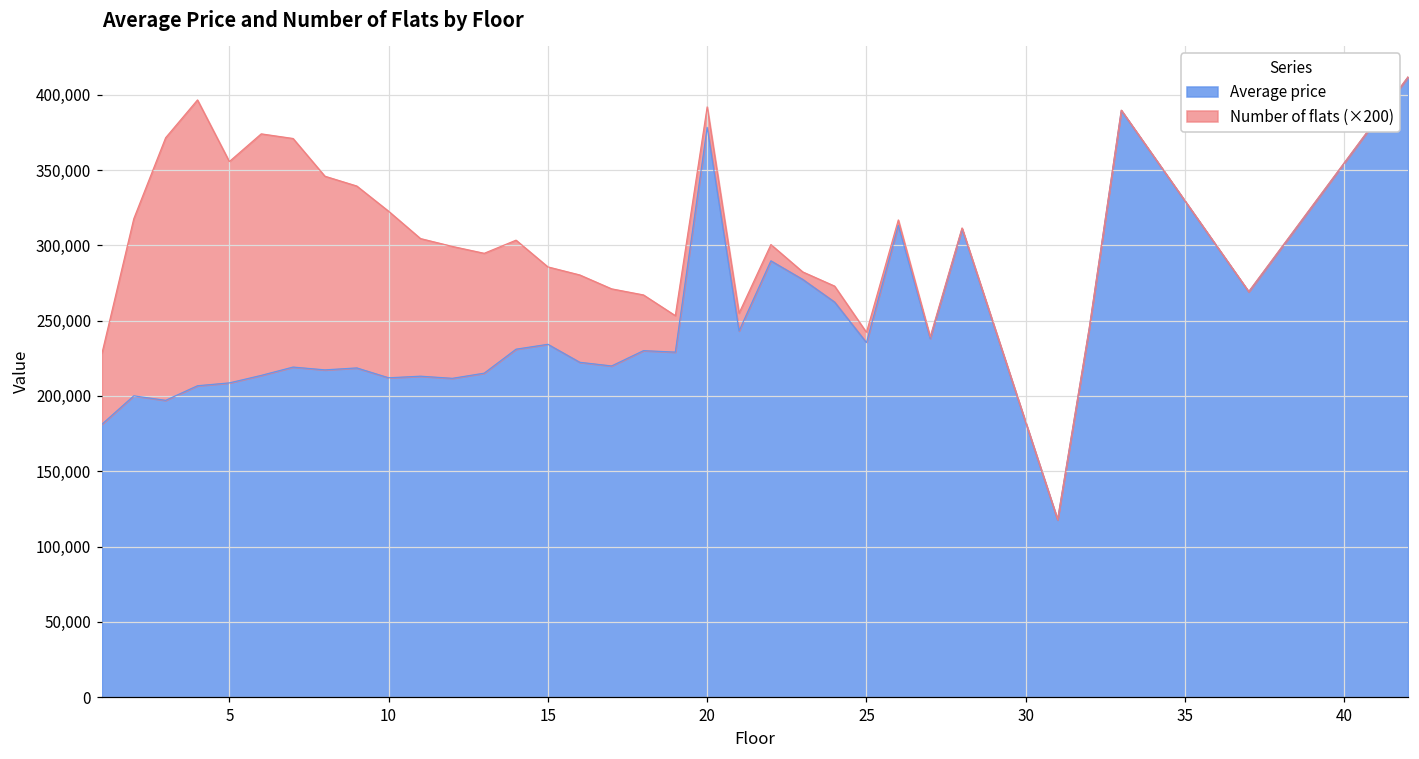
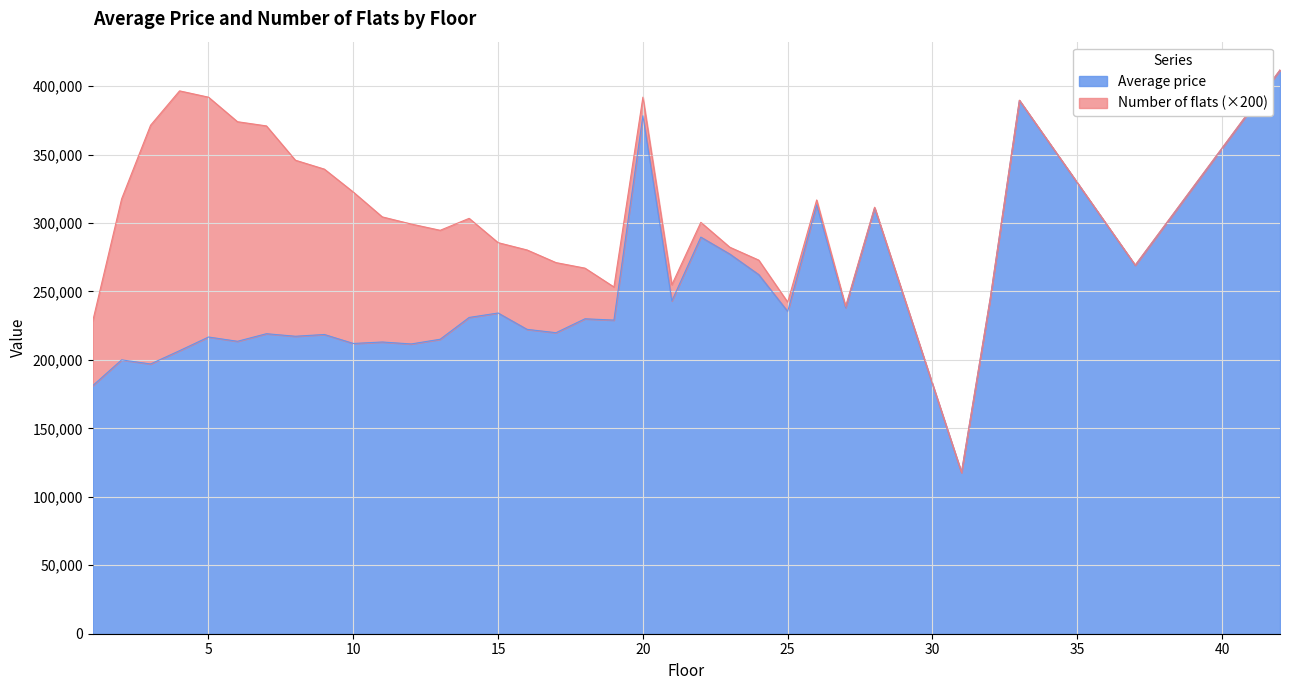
Average price, 5: 209,000 -> 217,000
Number of flats (×200), 5: 147,000 -> 175,000
